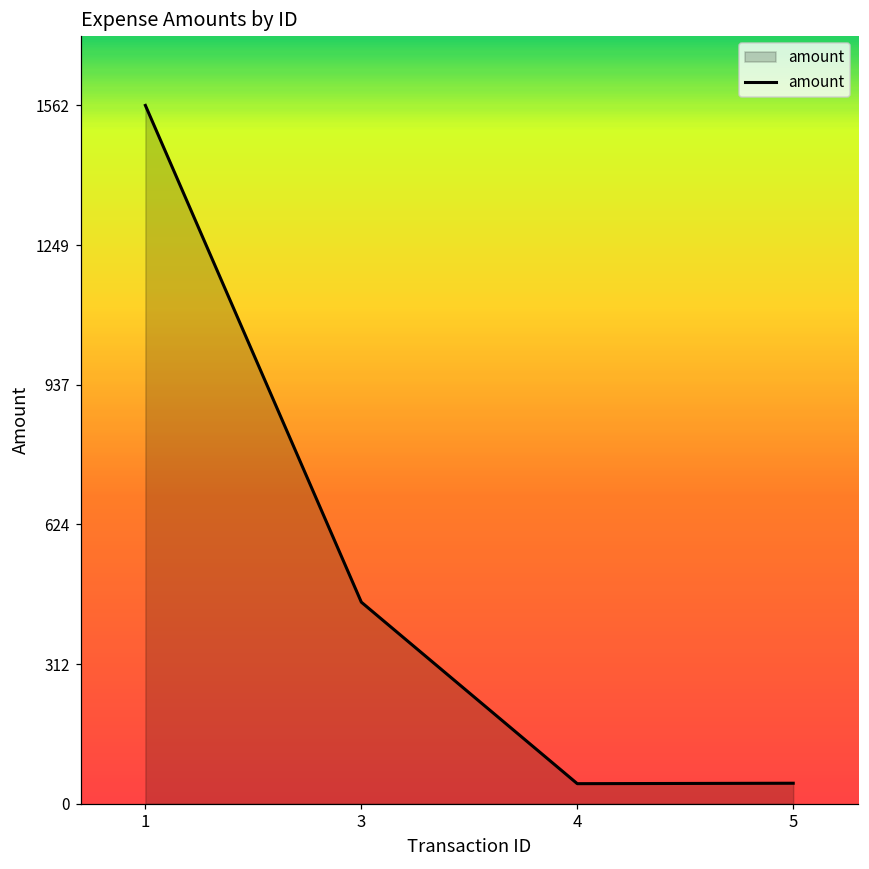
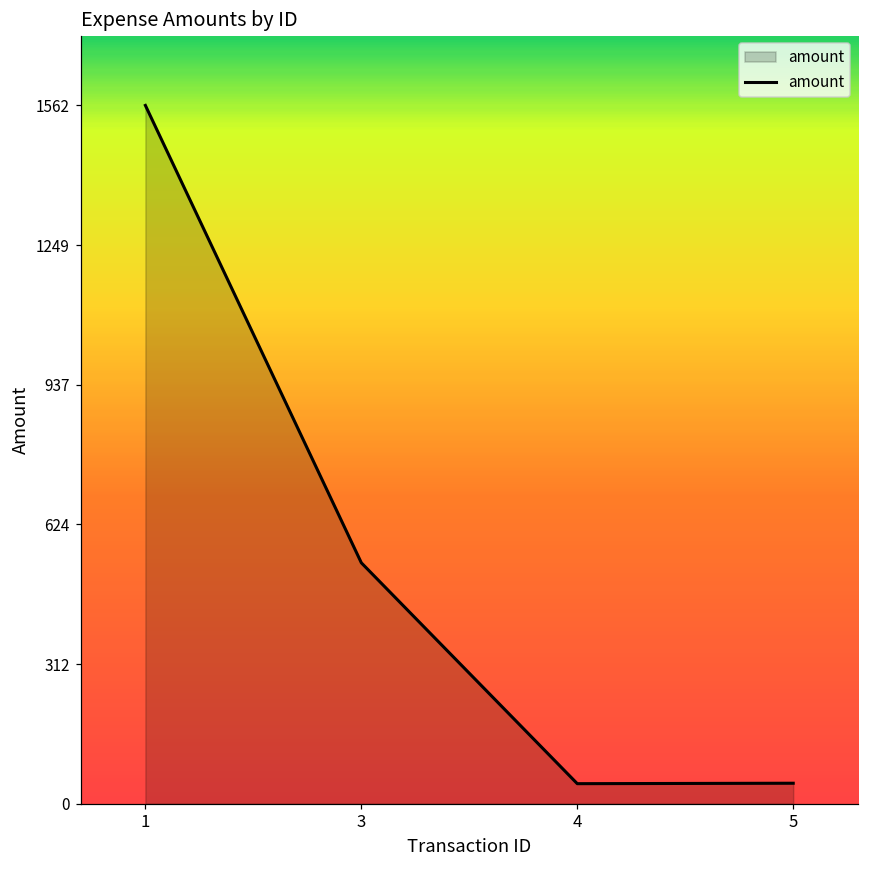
3: 450 -> 540
